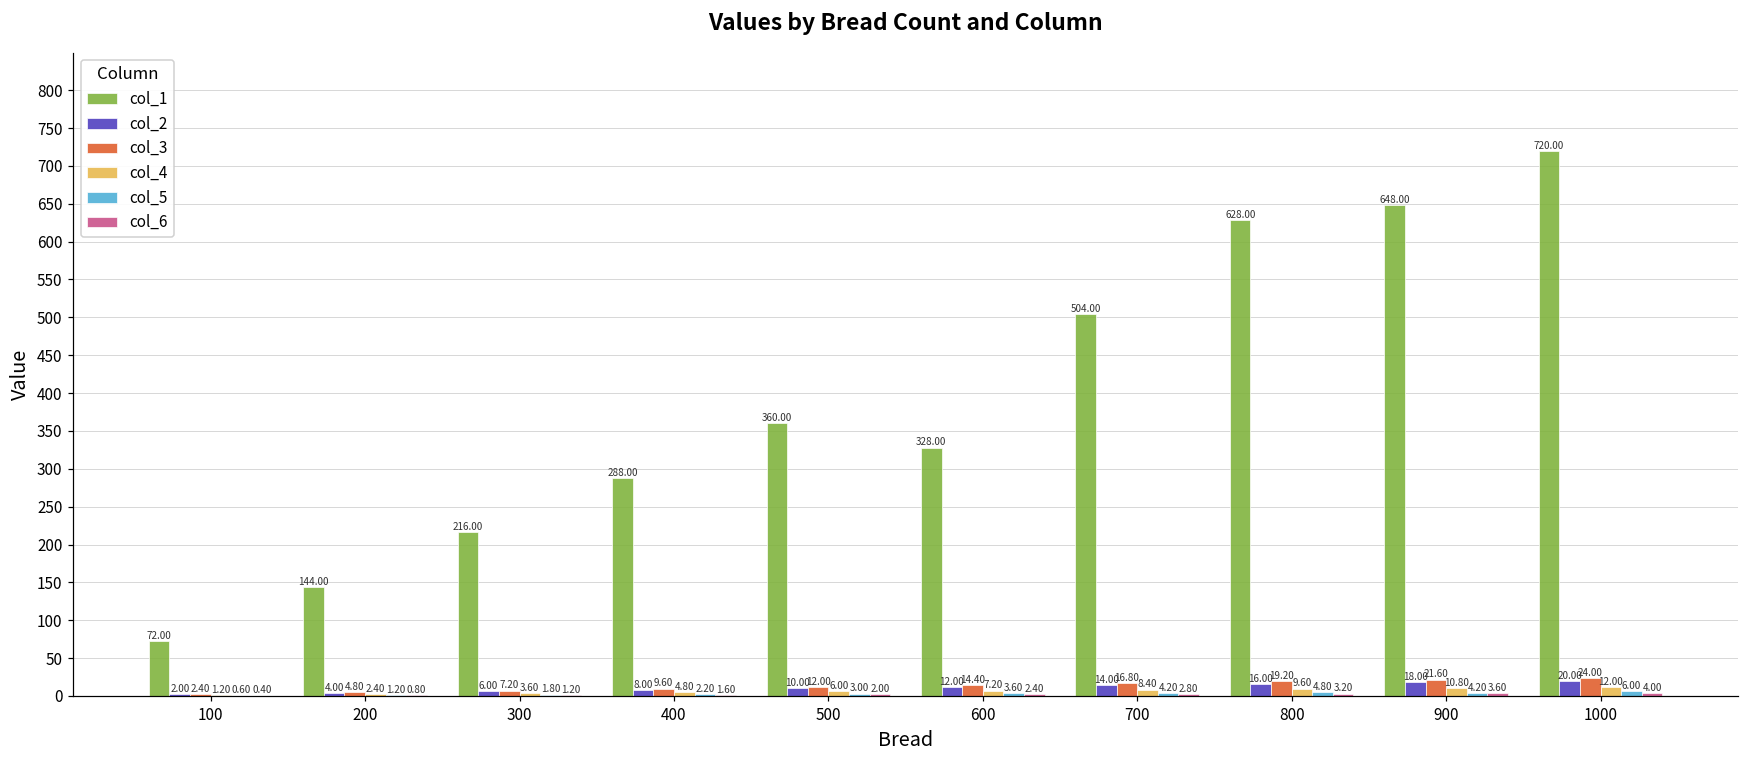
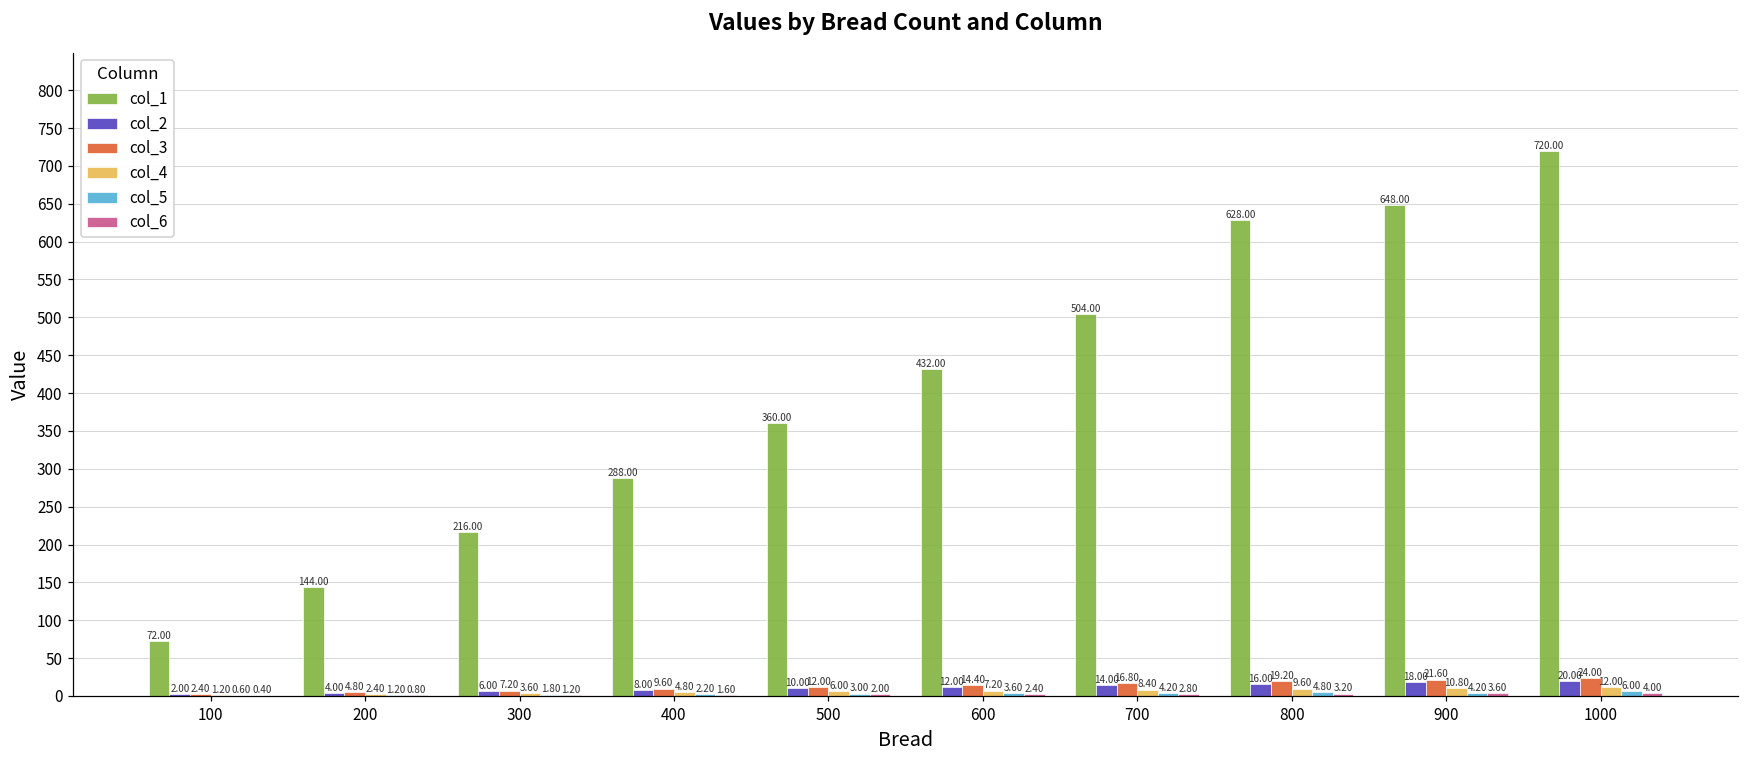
col_1, 600: 328.00 -> 432.00
